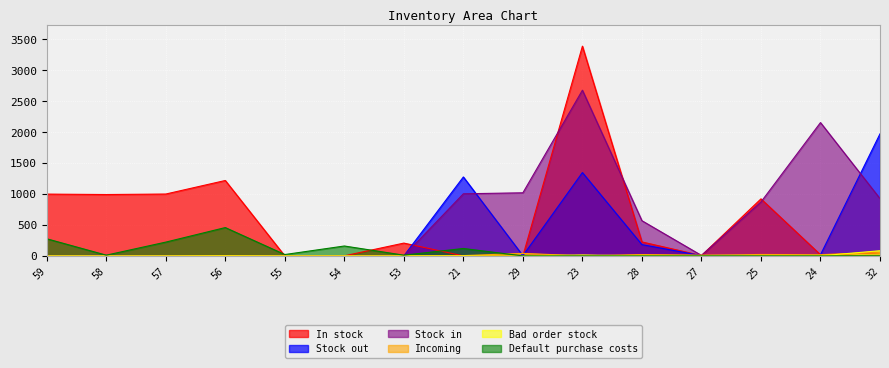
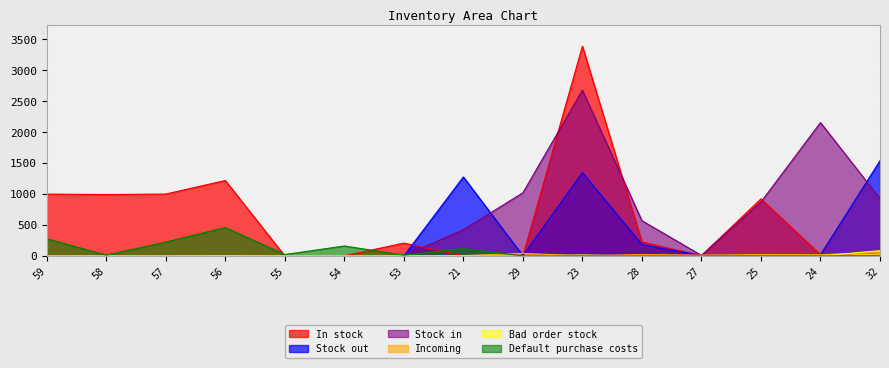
Stock in, 21: 1000 -> 400
Stock out, 32: 2000 -> 1500
